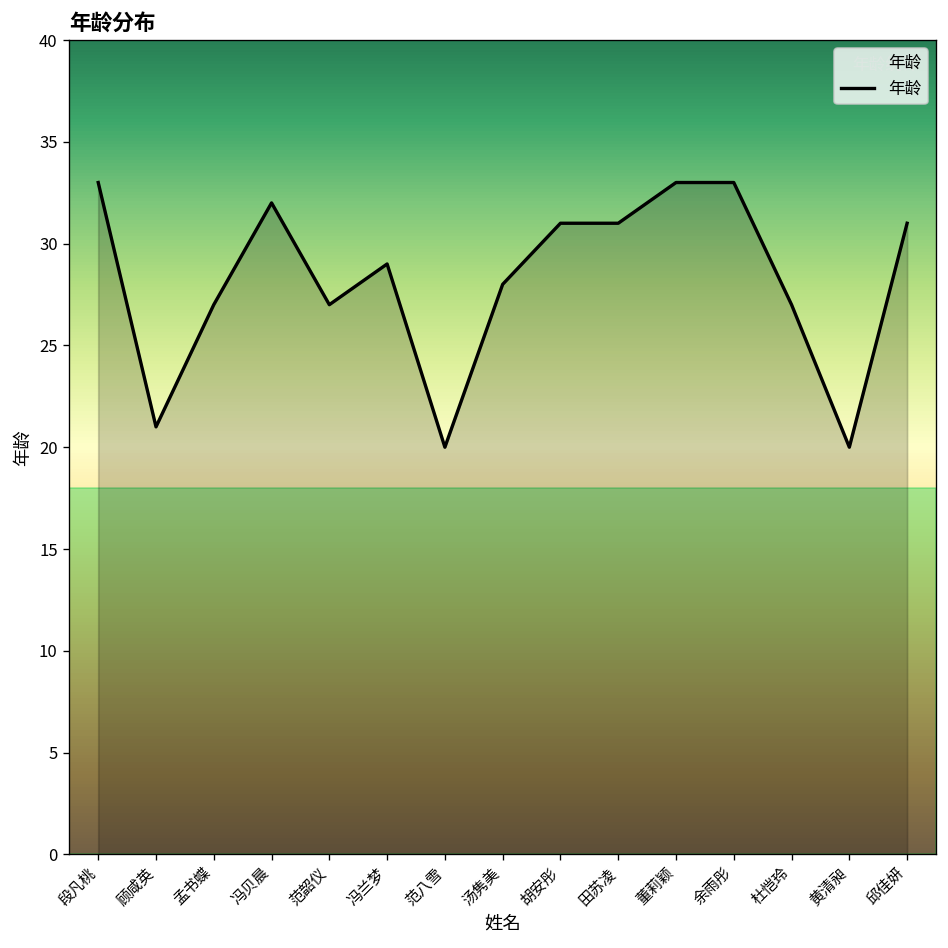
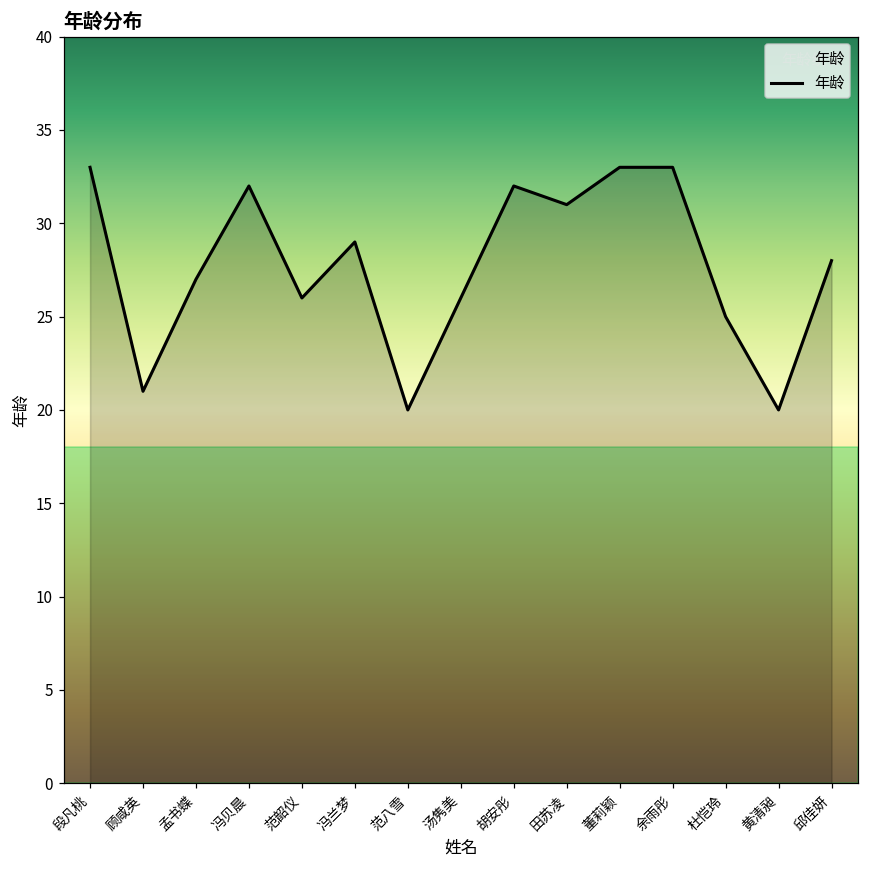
范韶仪: 27 -> 26
汤隽美: 28 -> 26
胡安彤: 31 -> 32
杜恺玲: 27 -> 25
邱佳妍: 31 -> 28
